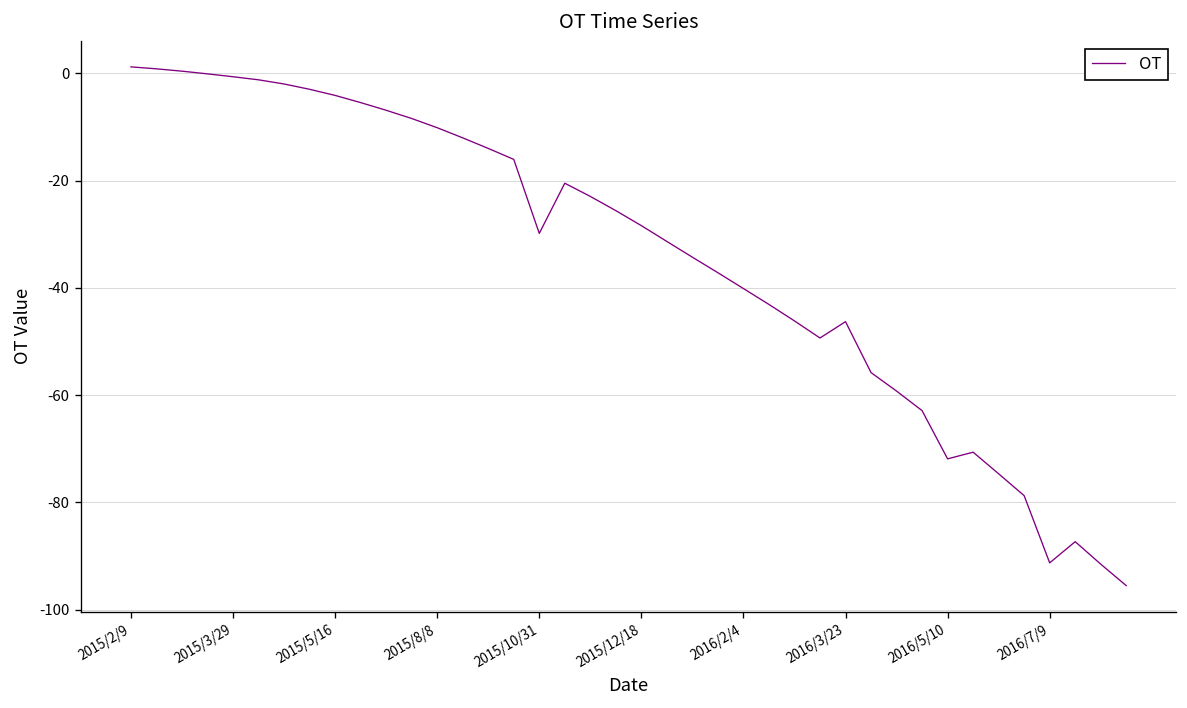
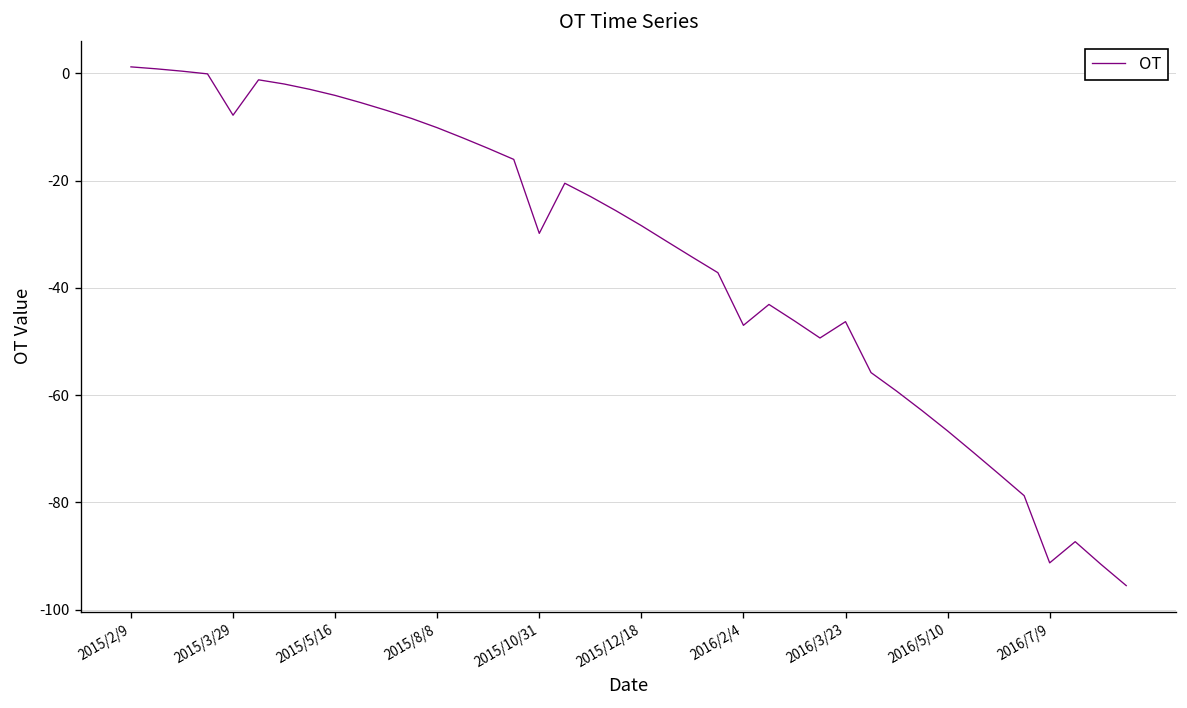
2015/3/29: -1 -> -8
2016/2/4: -40 -> -47
2016/5/10: -72 -> -67
